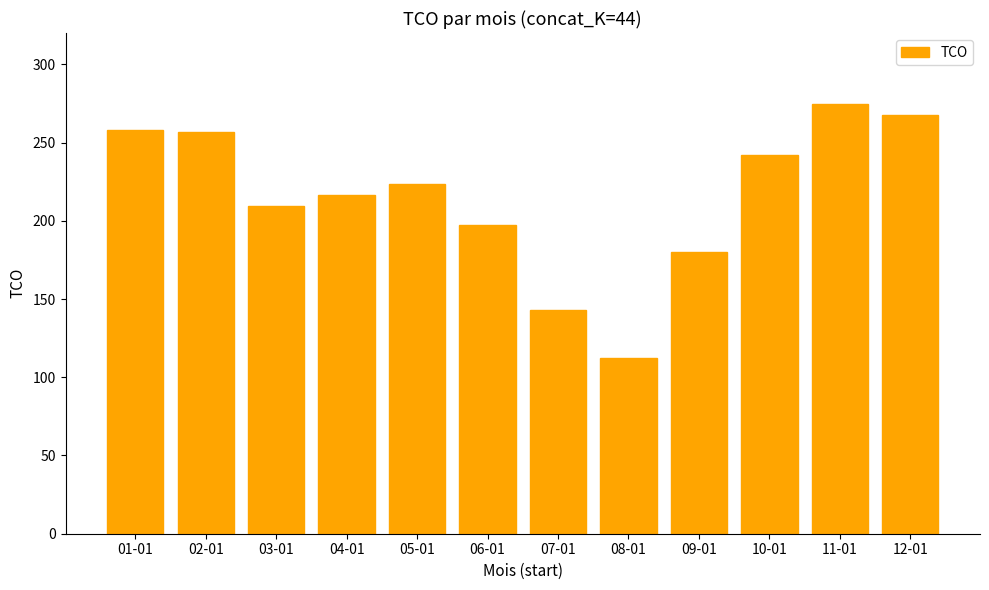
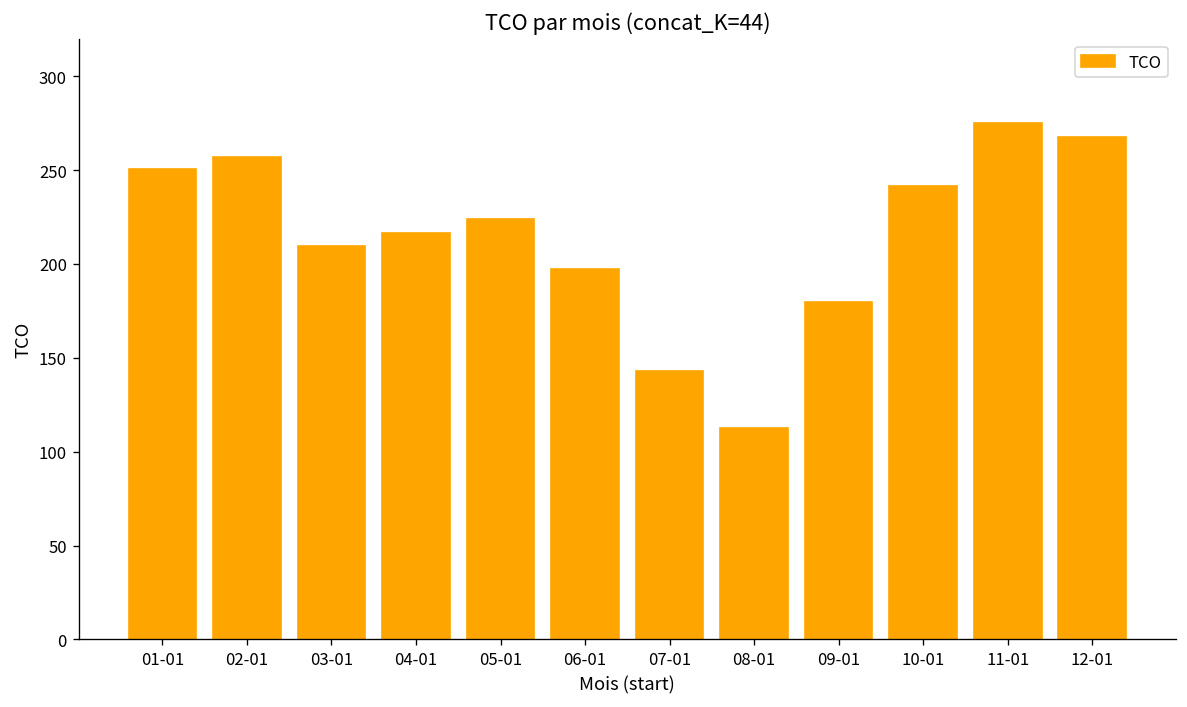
01-01: 258 -> 251
